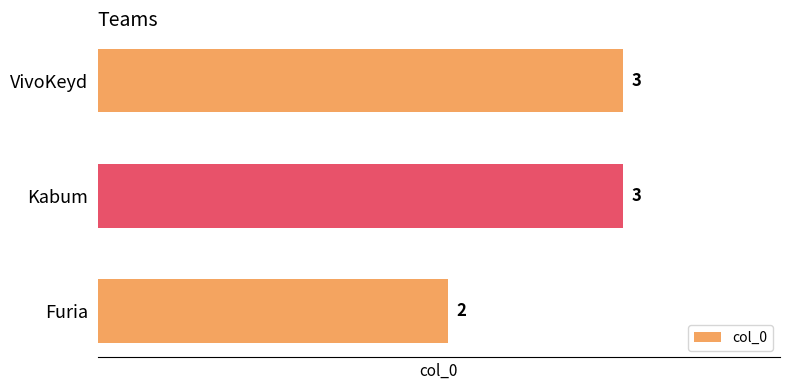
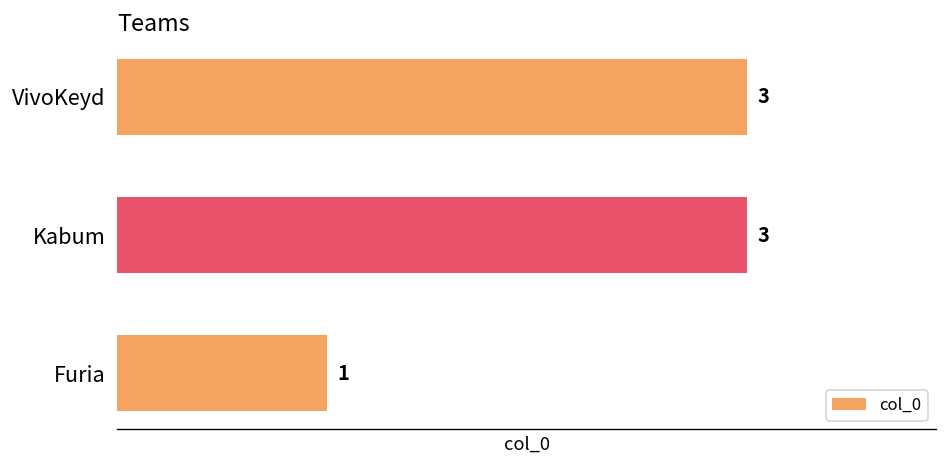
Furia: 2 -> 1
